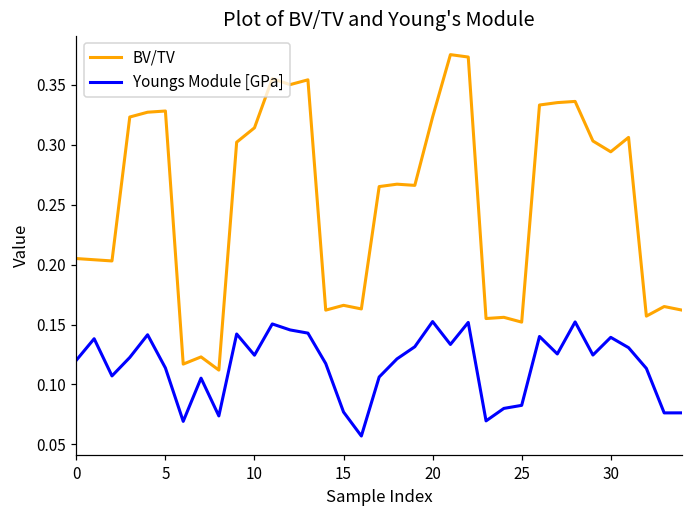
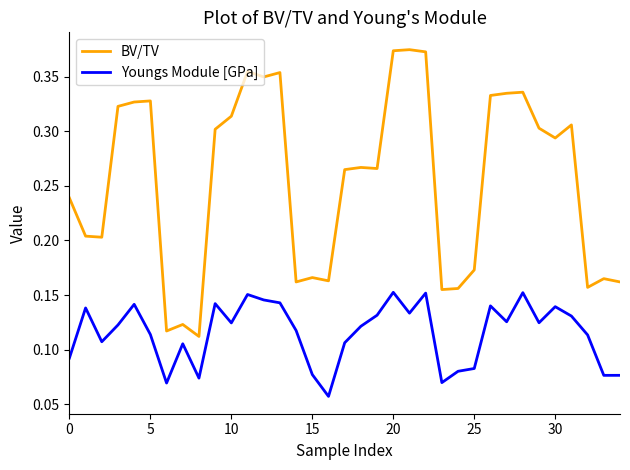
BV/TV, 0: 0.205 -> 0.239
Youngs Module [GPa], 0: 0.120 -> 0.092
BV/TV, 20: 0.323 -> 0.374
BV/TV, 25: 0.152 -> 0.173
